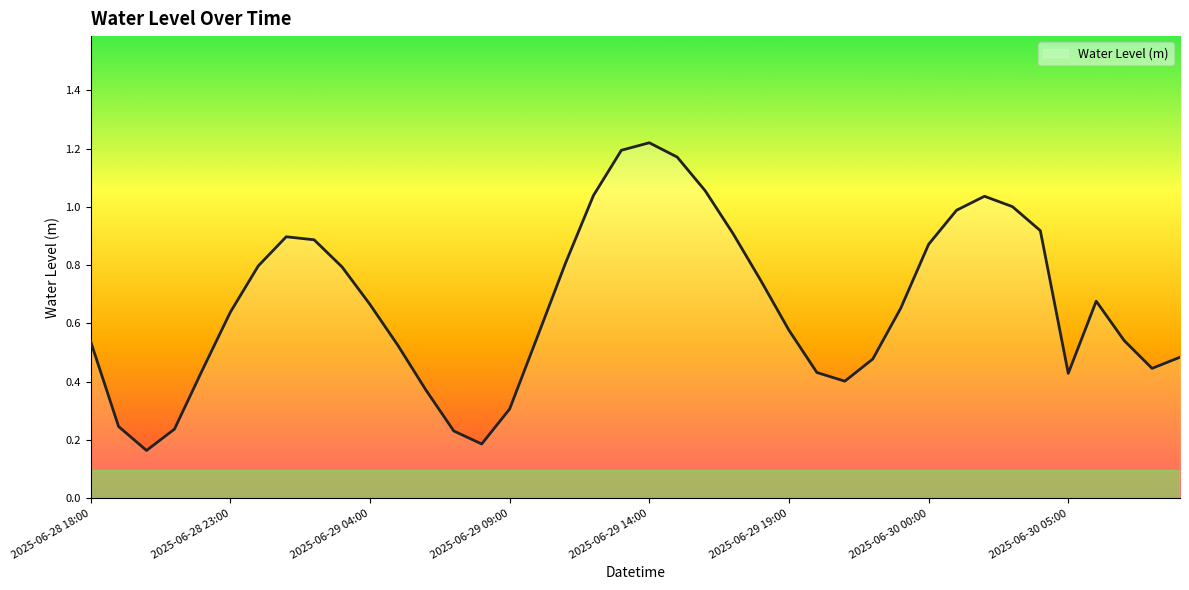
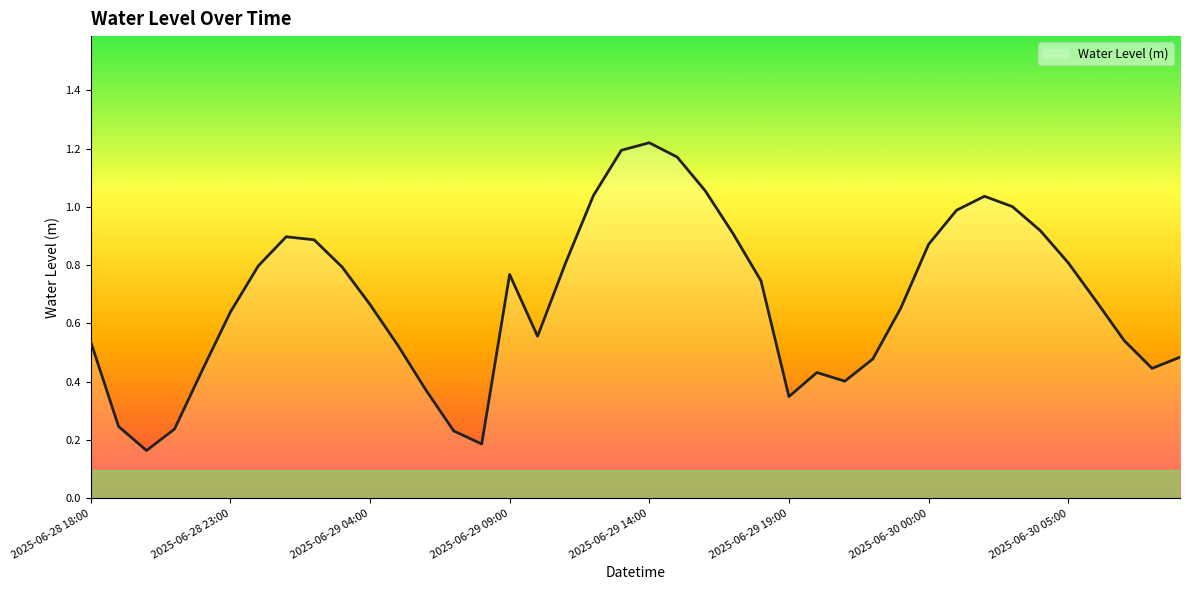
2025-06-29 09:00: 0.31 -> 0.77
2025-06-29 19:00: 0.58 -> 0.35
2025-06-30 05:00: 0.43 -> 0.81
